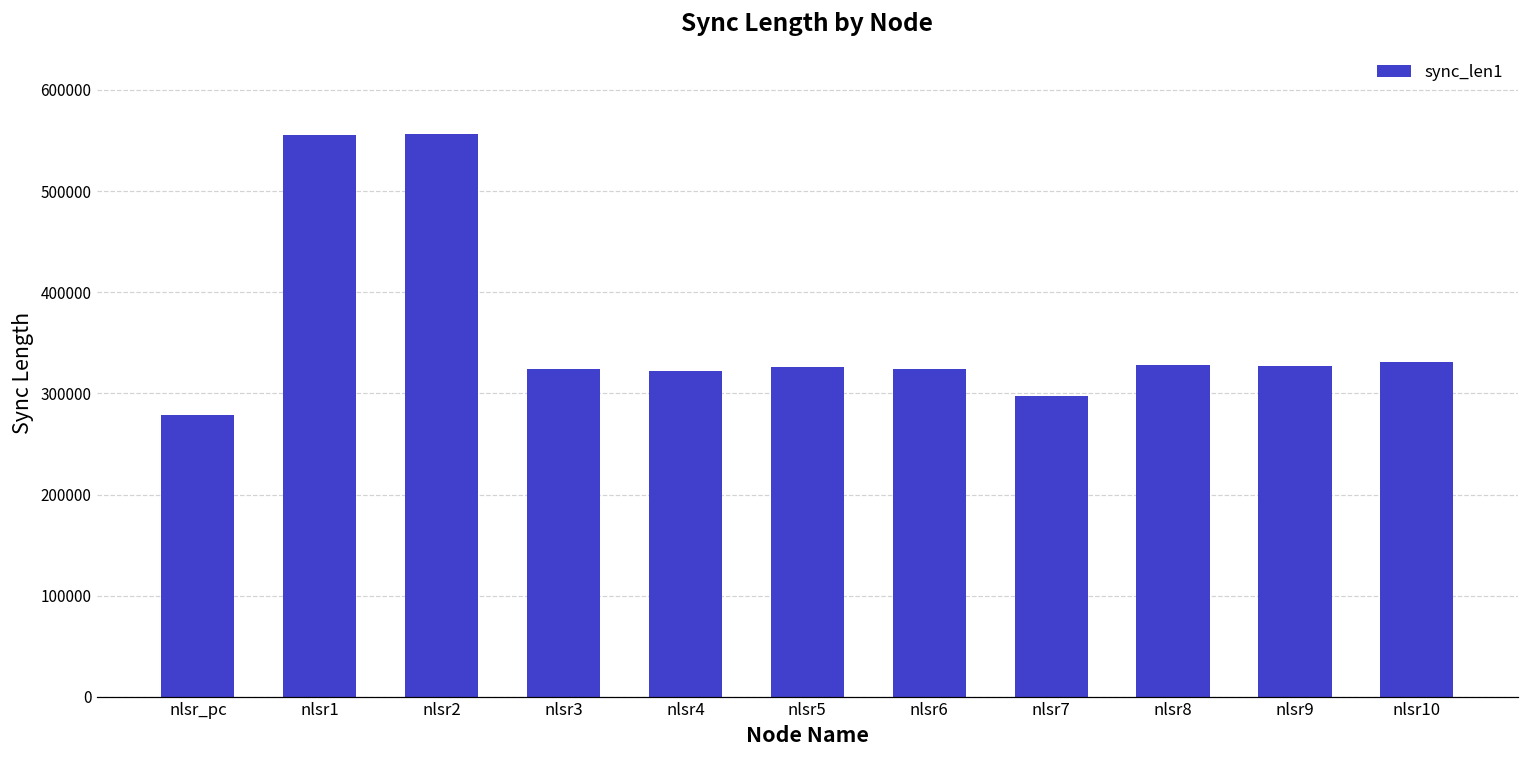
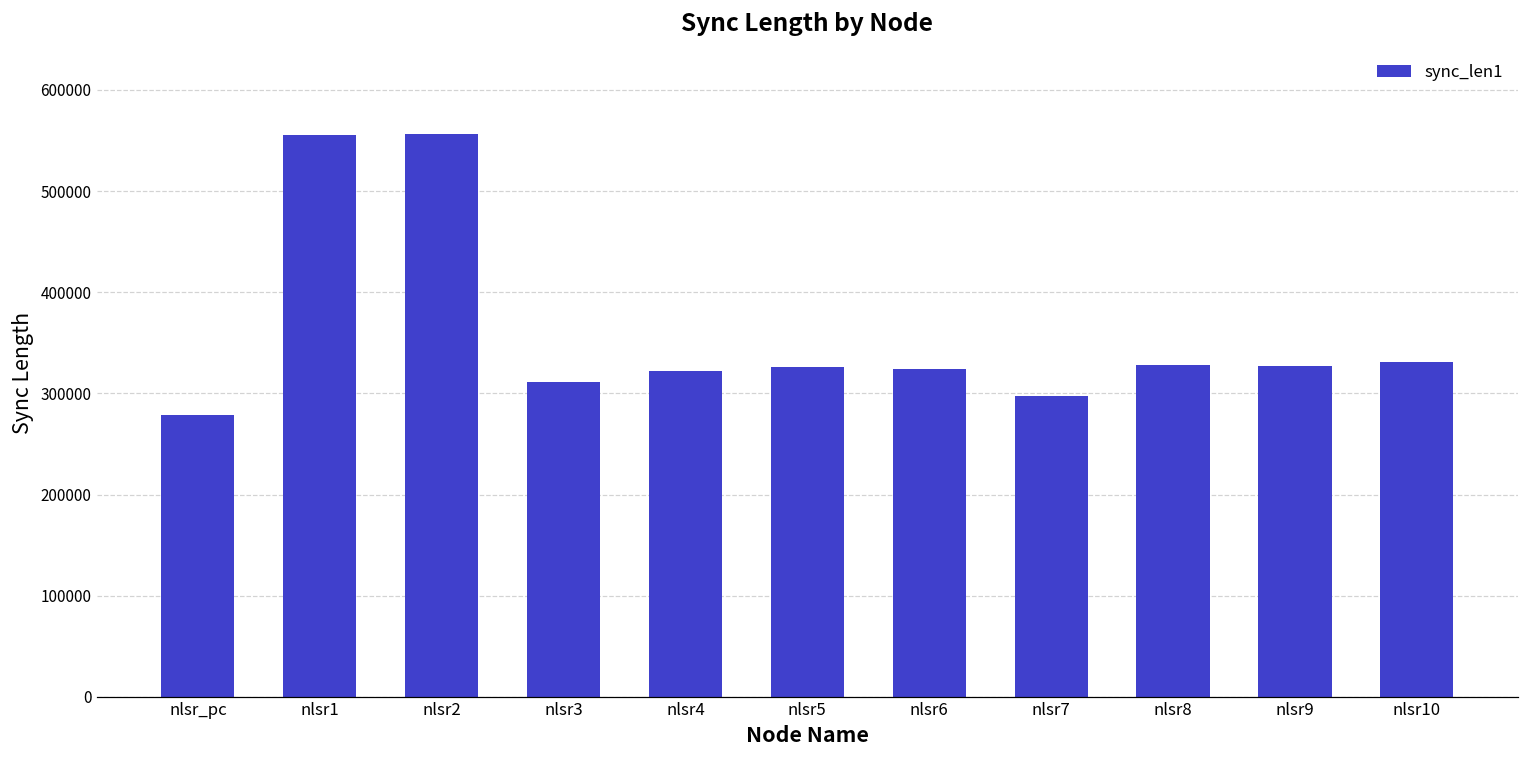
nlsr3: 320000 -> 310000
